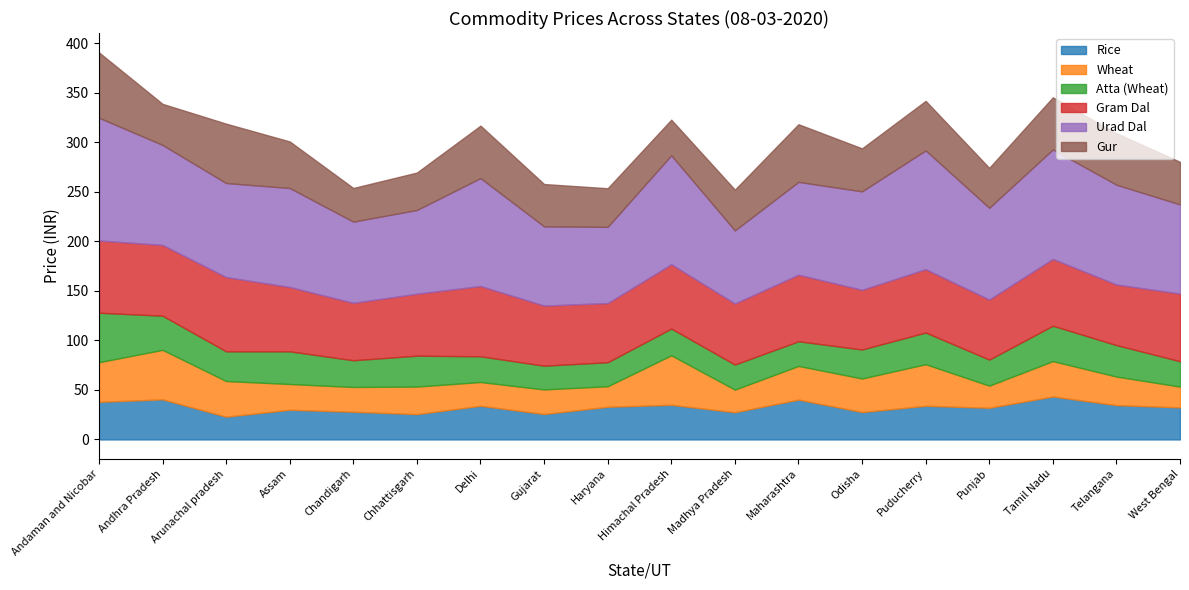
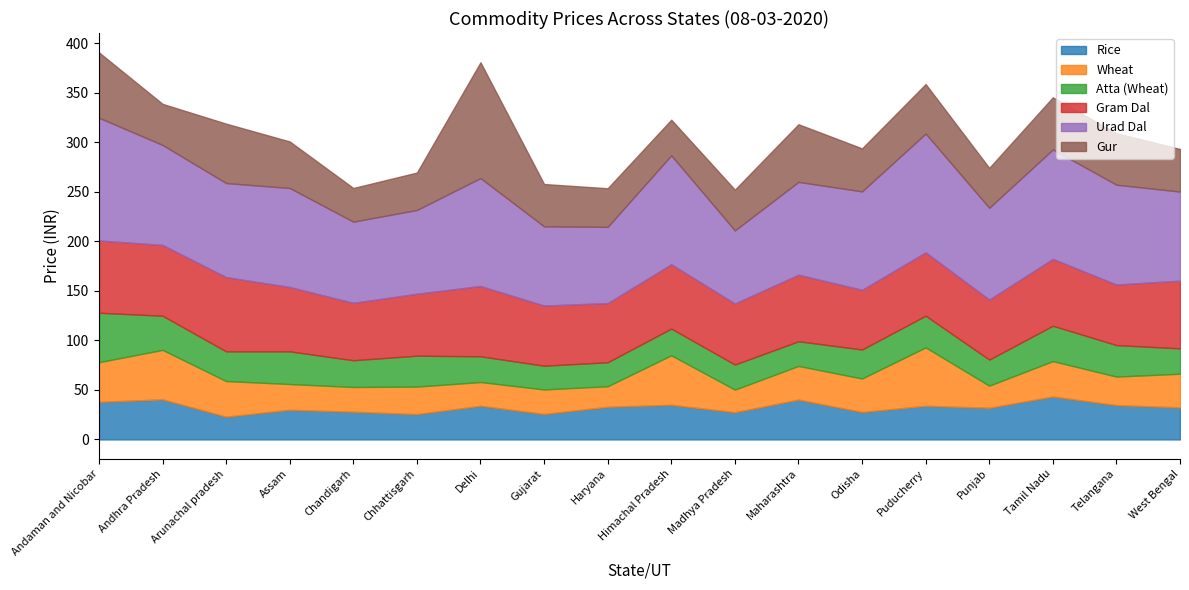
Gur, Delhi: 50 -> 120
Wheat, Puducherry: 40 -> 60
Wheat, West Bengal: 20 -> 30
